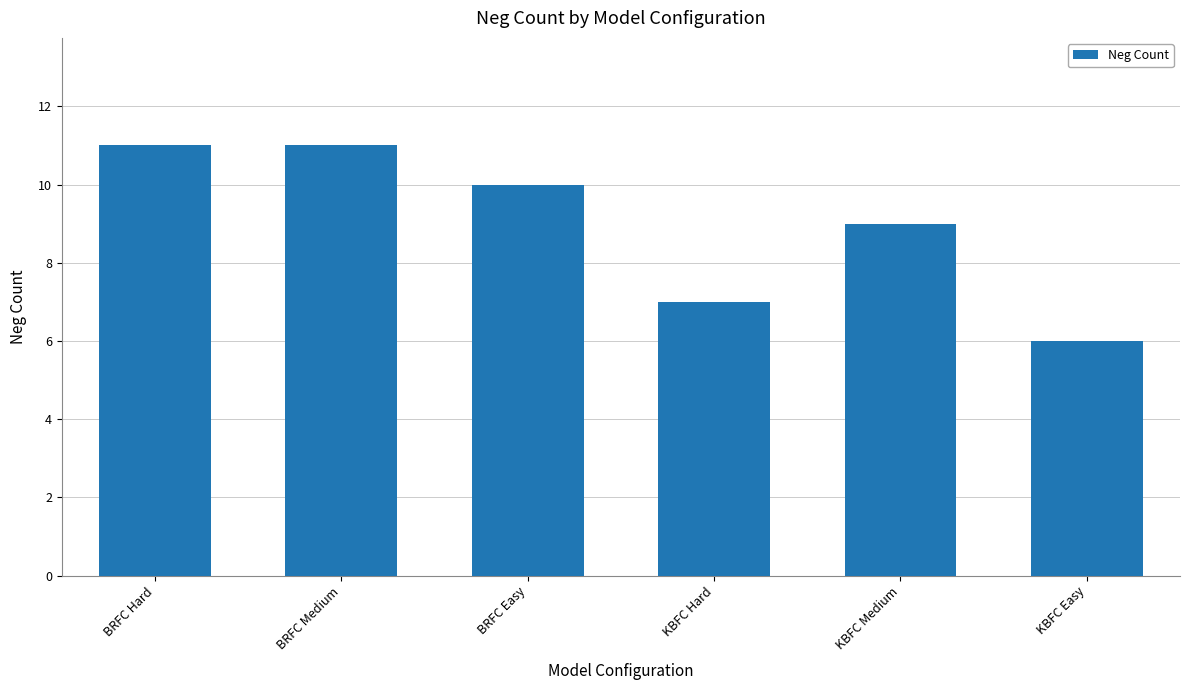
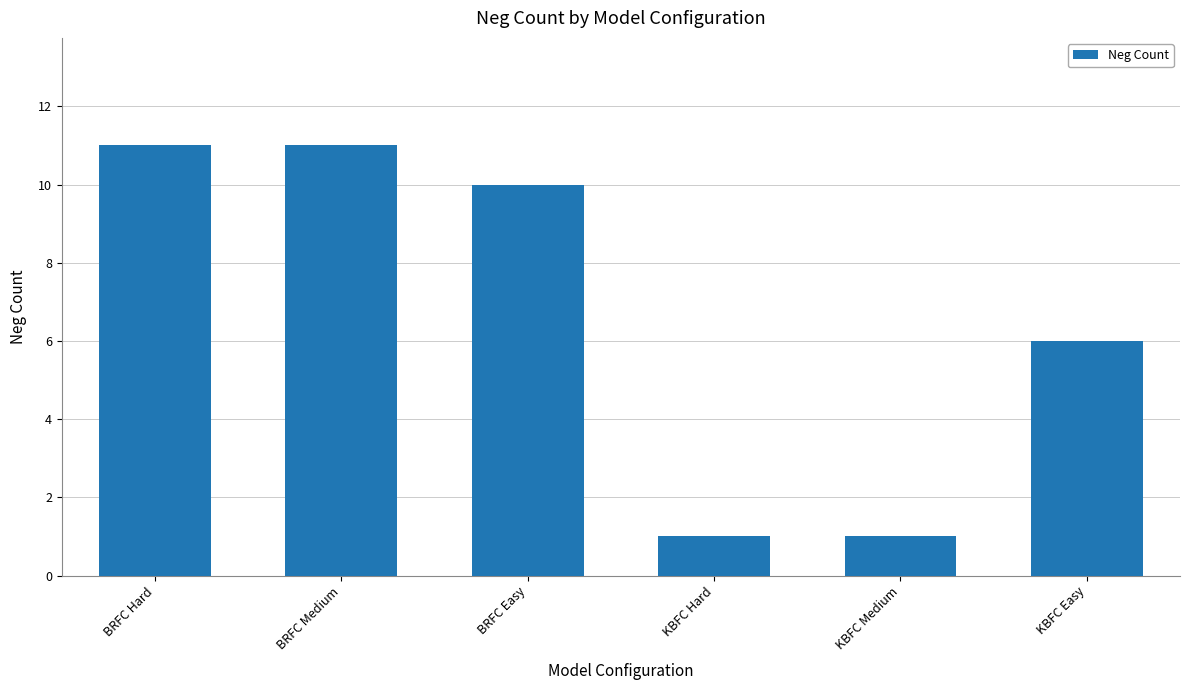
KBFC Hard: 7 -> 1
KBFC Medium: 9 -> 1
